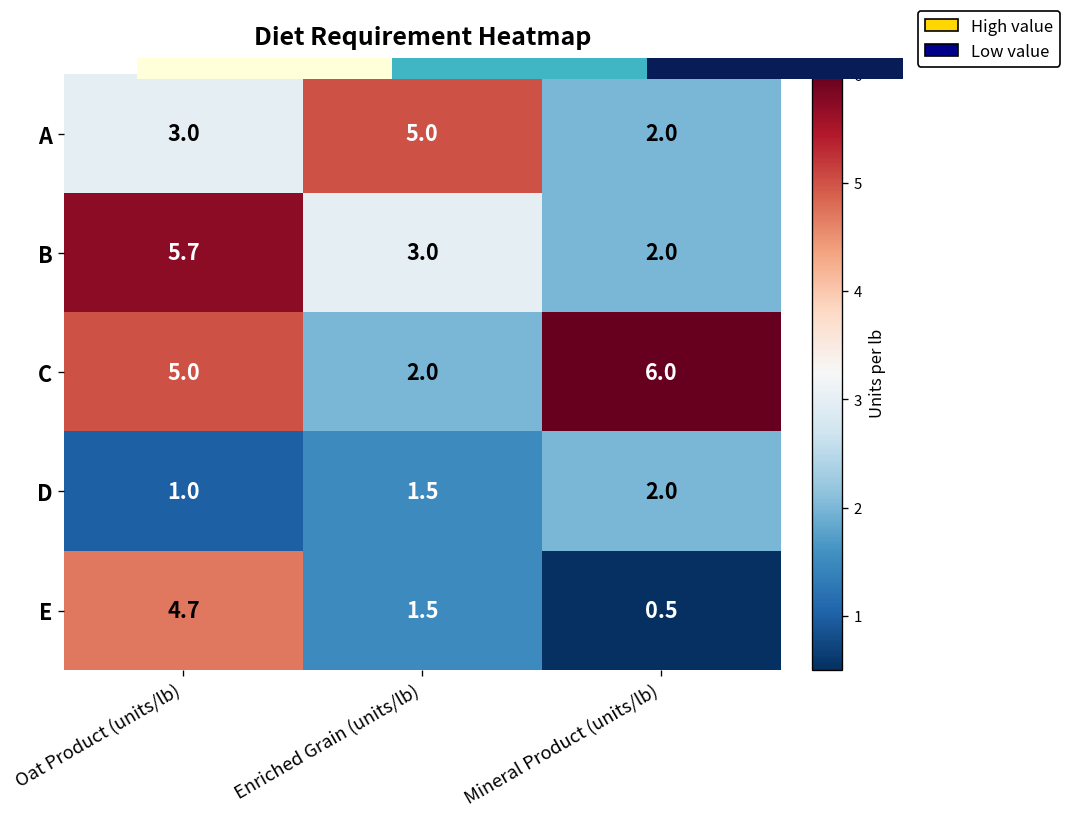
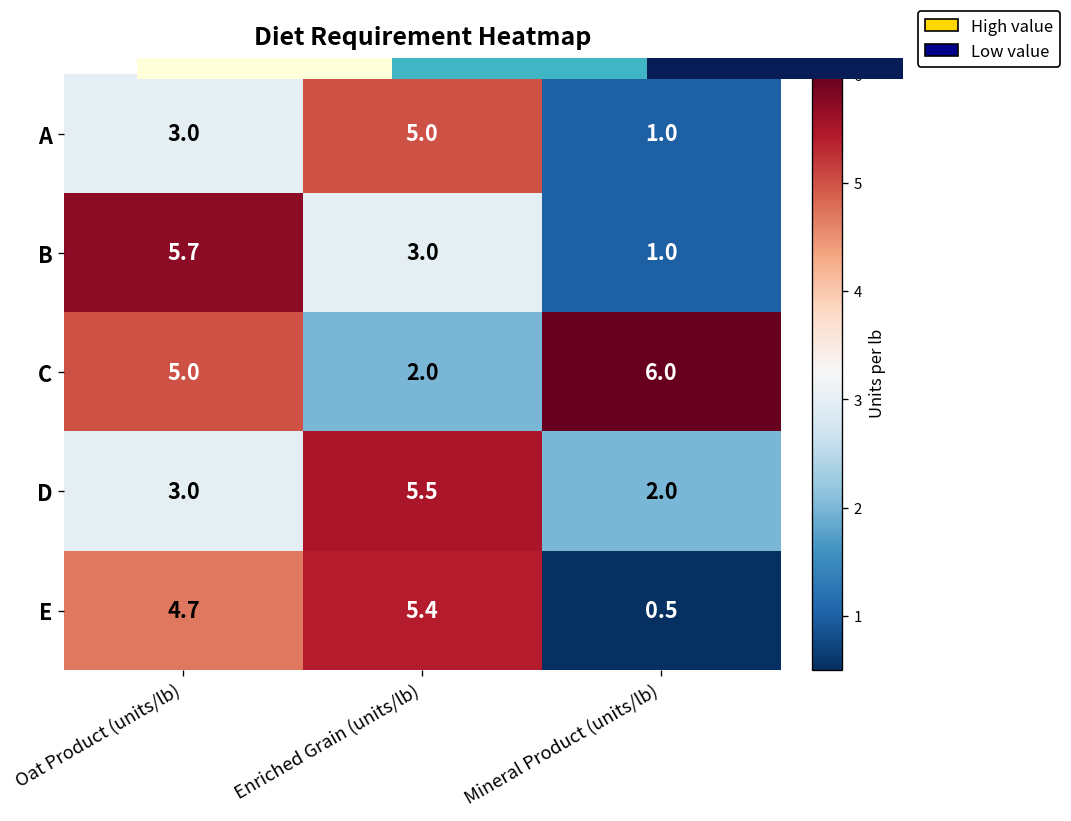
Diet Requirement Heatmap, A, Mineral Product (units/lb): 2.0 -> 1.0
Diet Requirement Heatmap, B, Mineral Product (units/lb): 2.0 -> 1.0
Diet Requirement Heatmap, D, Oat Product (units/lb): 1.0 -> 3.0
Diet Requirement Heatmap, D, Enriched Grain (units/lb): 1.5 -> 5.5
Diet Requirement Heatmap, E, Enriched Grain (units/lb): 1.5 -> 5.4
